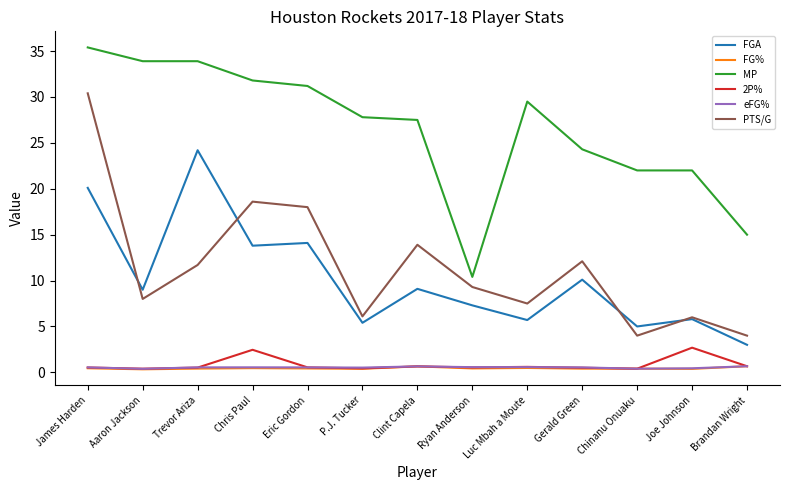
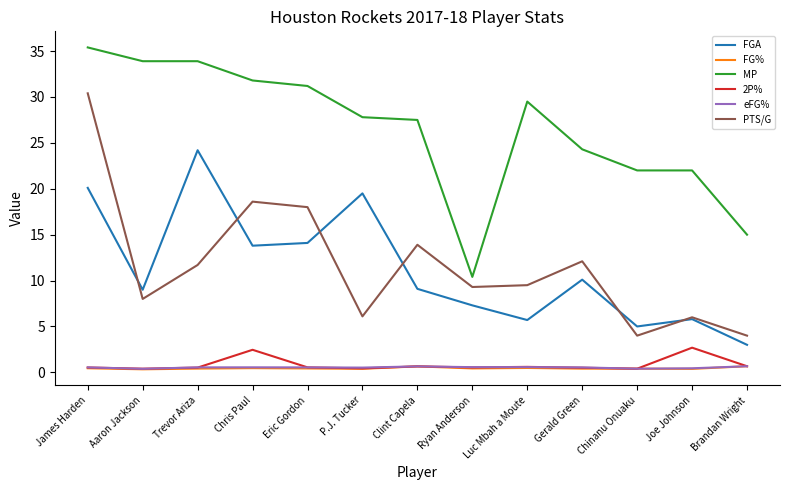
FGA, P.J. Tucker: 5 -> 20
PTS/G, Luc Mbah a Moute: 8 -> 10
